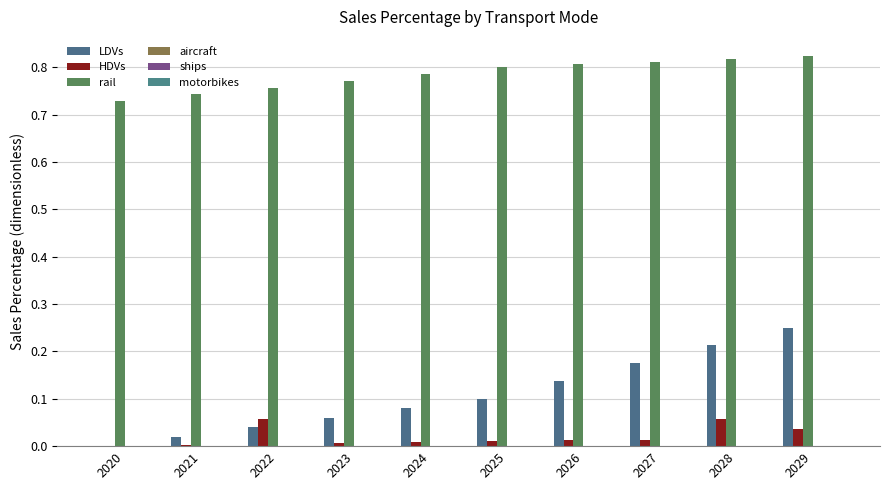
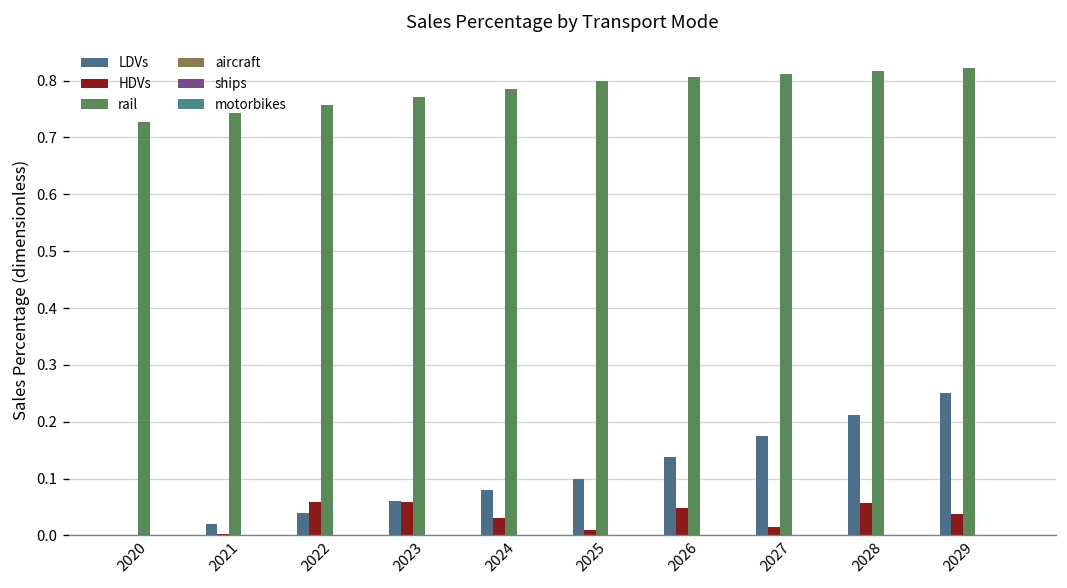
HDVs, 2023: 0.01 -> 0.06
HDVs, 2024: 0.01 -> 0.03
HDVs, 2026: 0.01 -> 0.05
